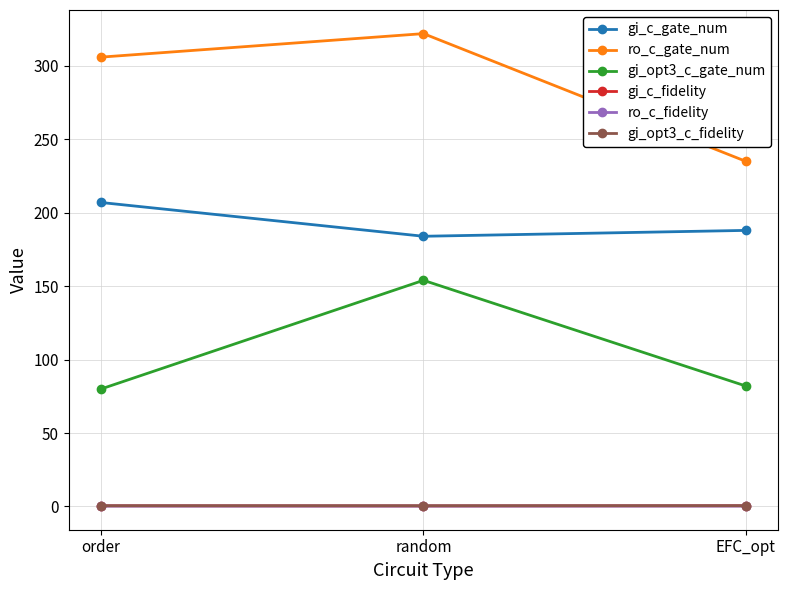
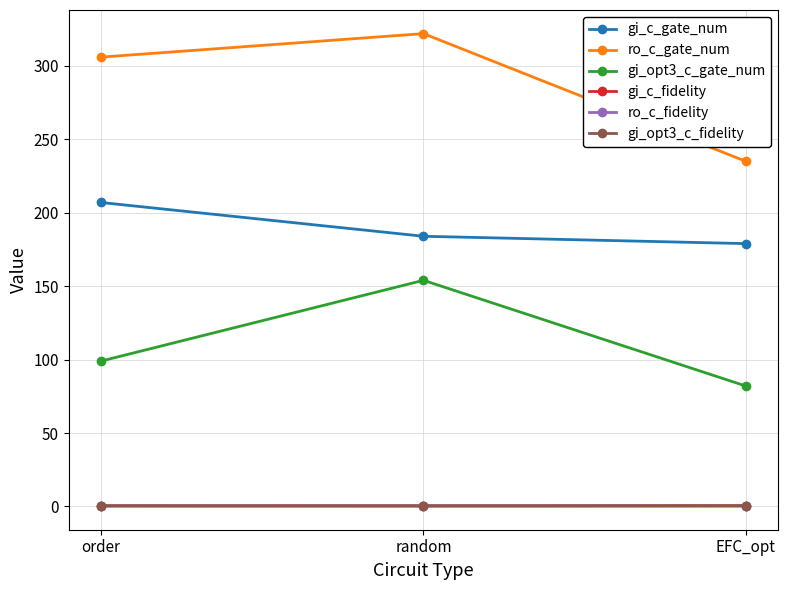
gi_opt3_c_gate_num, order: 80 -> 99
gi_c_gate_num, EFC_opt: 188 -> 179
